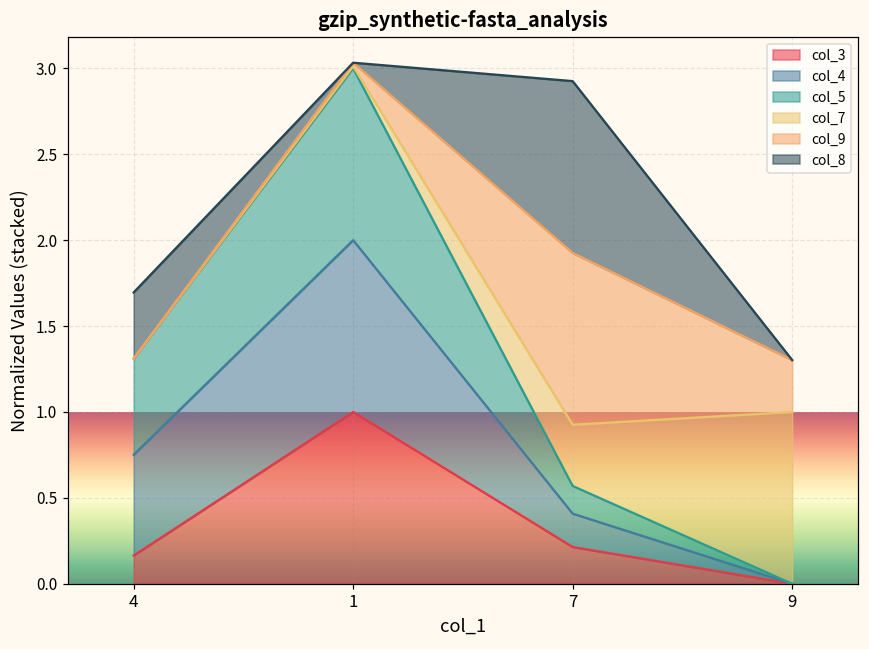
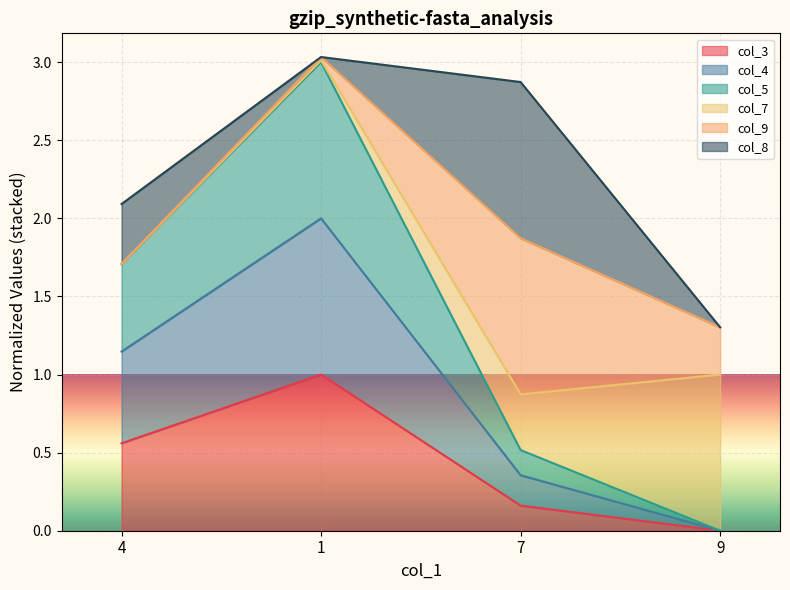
col_3, 4: 0.16 -> 0.56
col_3, 7: 0.21 -> 0.16
